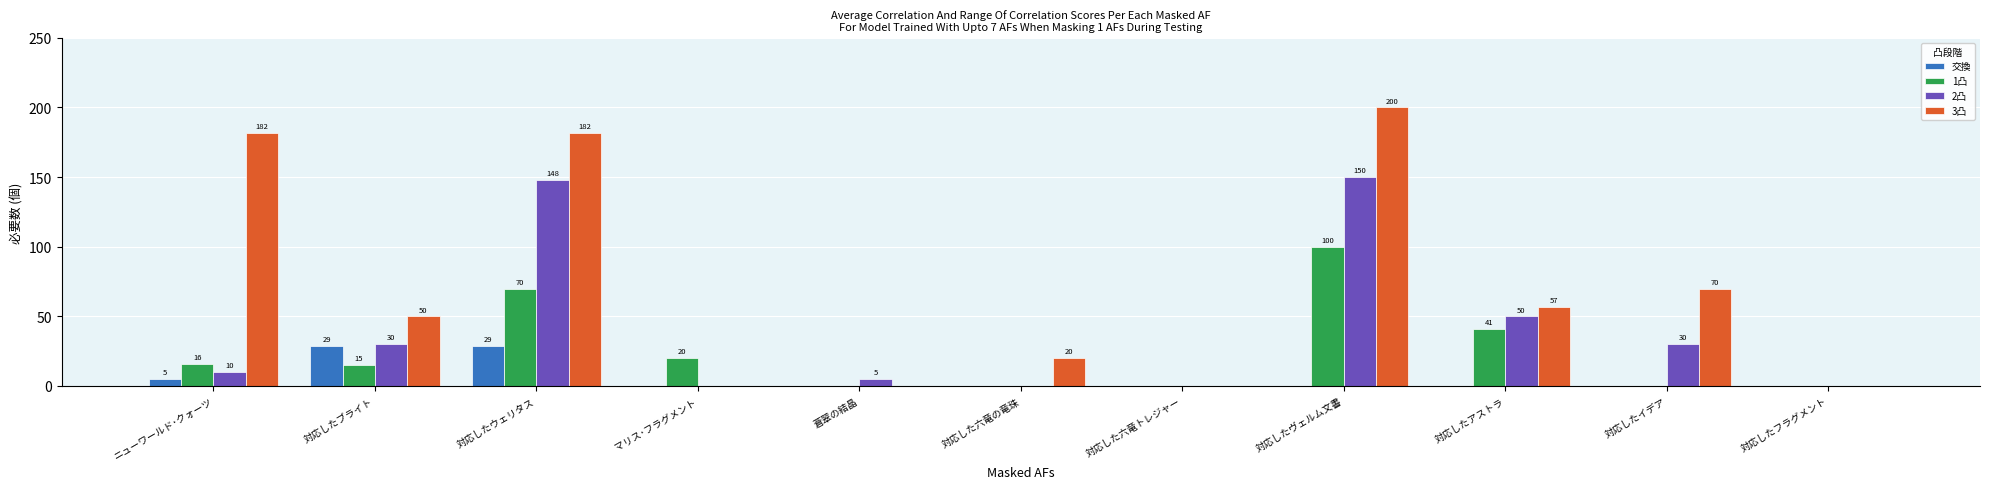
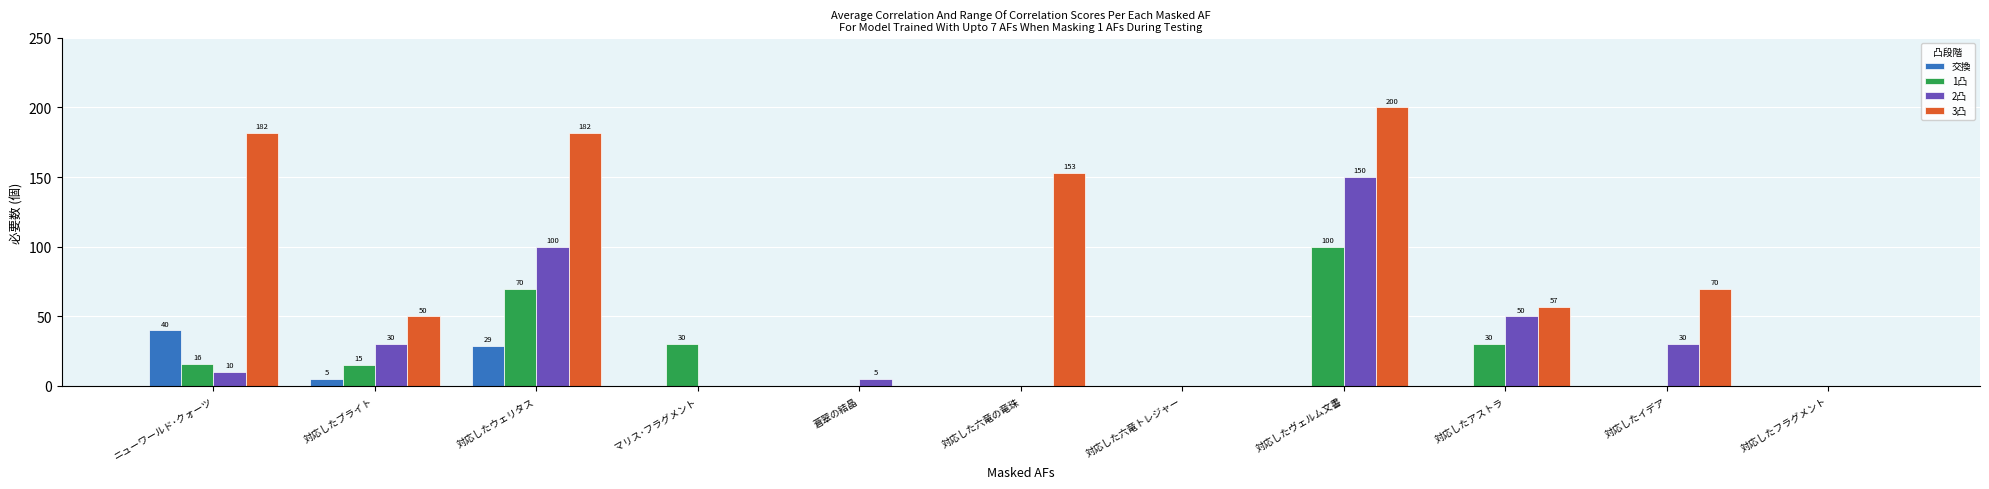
交換, ニューワールド･クォーツ: 5 -> 40
交換, 対応したブライト: 29 -> 5
2凸, 対応したウェリタス: 148 -> 100
1凸, マリス･フラグメント: 20 -> 30
3凸, 対応した六竜の竜珠: 20 -> 153
1凸, 対応したアストラ: 41 -> 30
